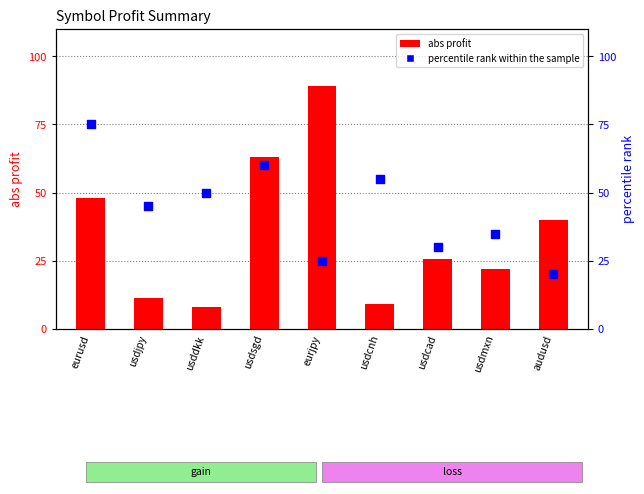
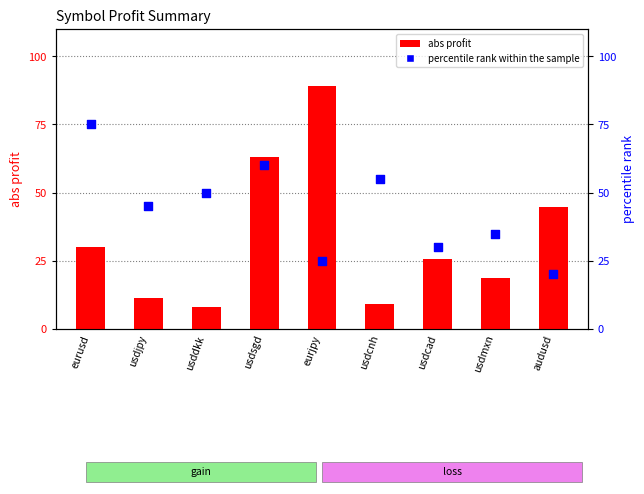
abs profit, eurusd: 48 -> 30
abs profit, usdmxn: 22 -> 19
abs profit, audusd: 40 -> 45
